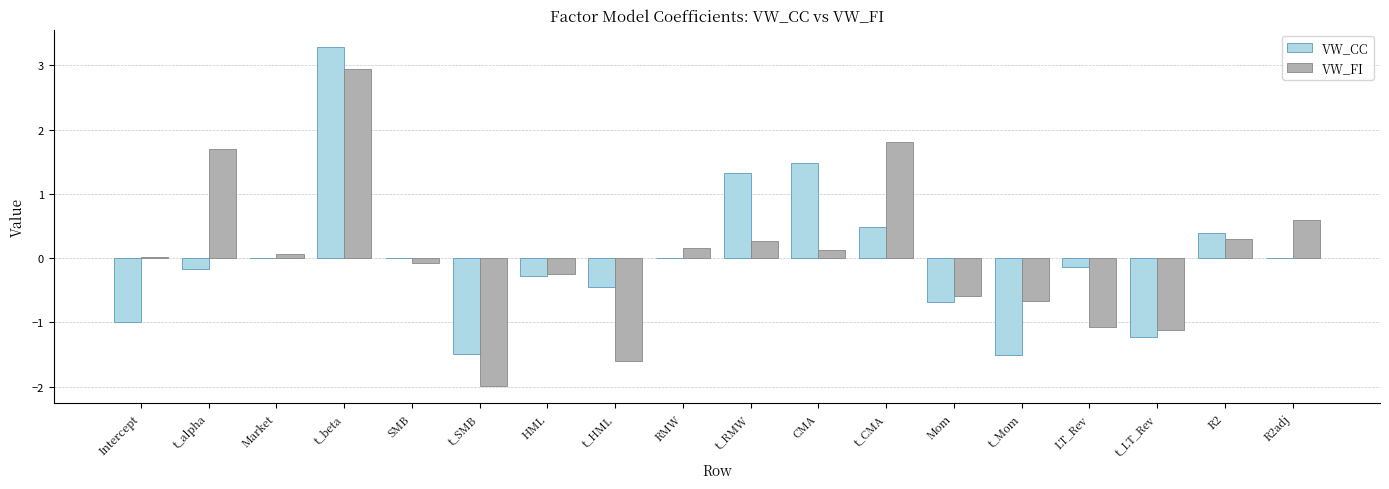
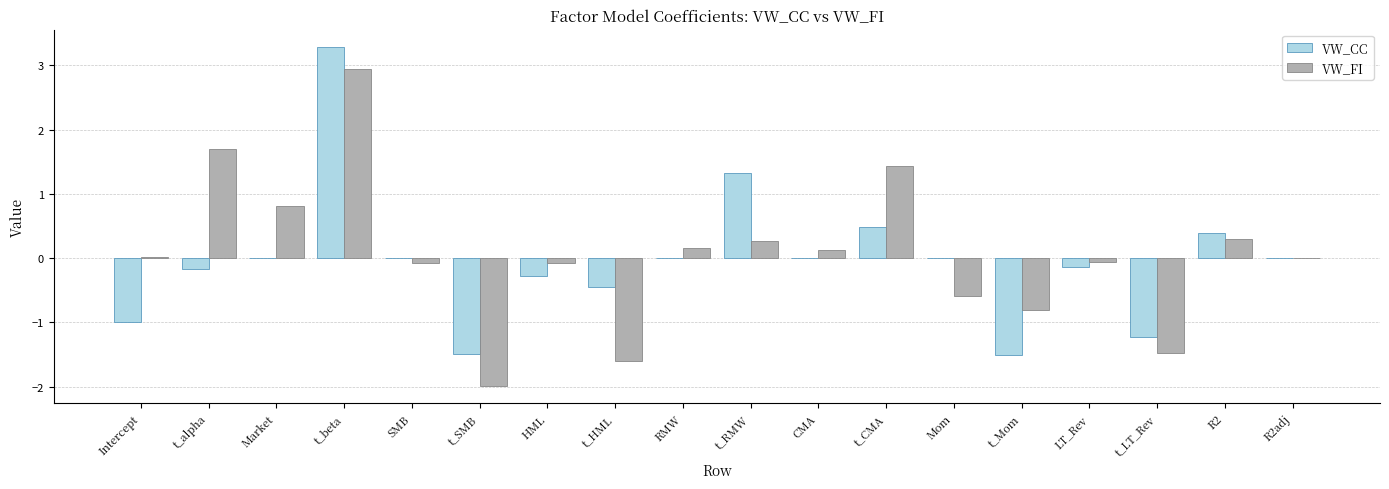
VW_FI, Market: 0.1 -> 0.8
VW_FI, HML: -0.3 -> -0.1
VW_CC, CMA: 1.5 -> 0.0
VW_FI, t_CMA: 1.8 -> 1.4
VW_CC, Mom: -0.7 -> 0.0
VW_FI, t_Mom: -0.7 -> -0.8
VW_FI, LT_Rev: -1.1 -> -0.1
VW_FI, t_LT_Rev: -1.1 -> -1.5
VW_FI, R2adj: 0.6 -> 0.0
